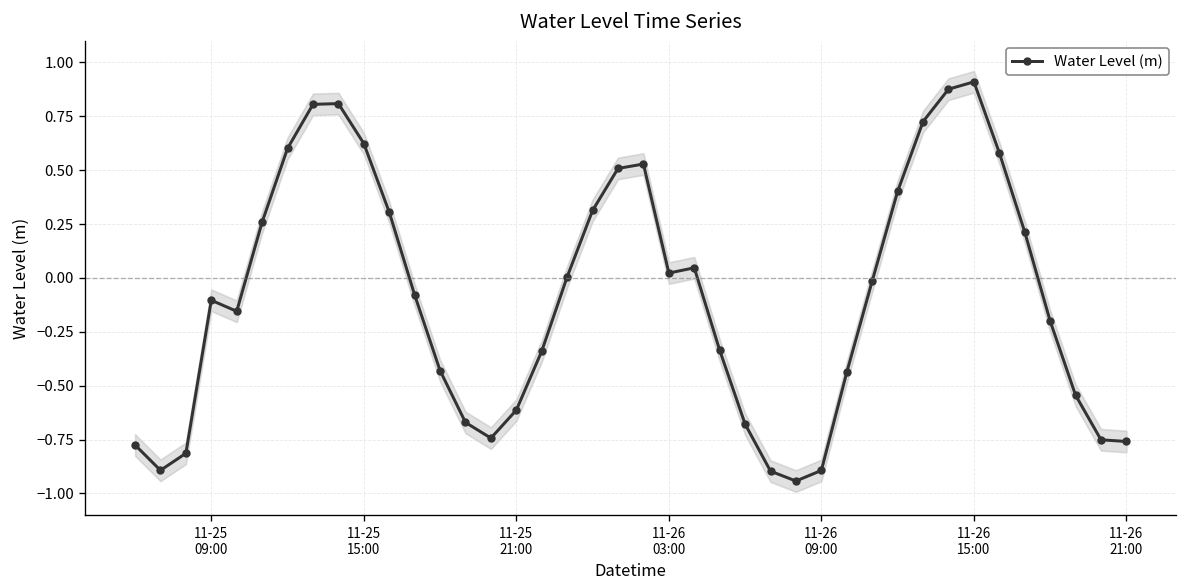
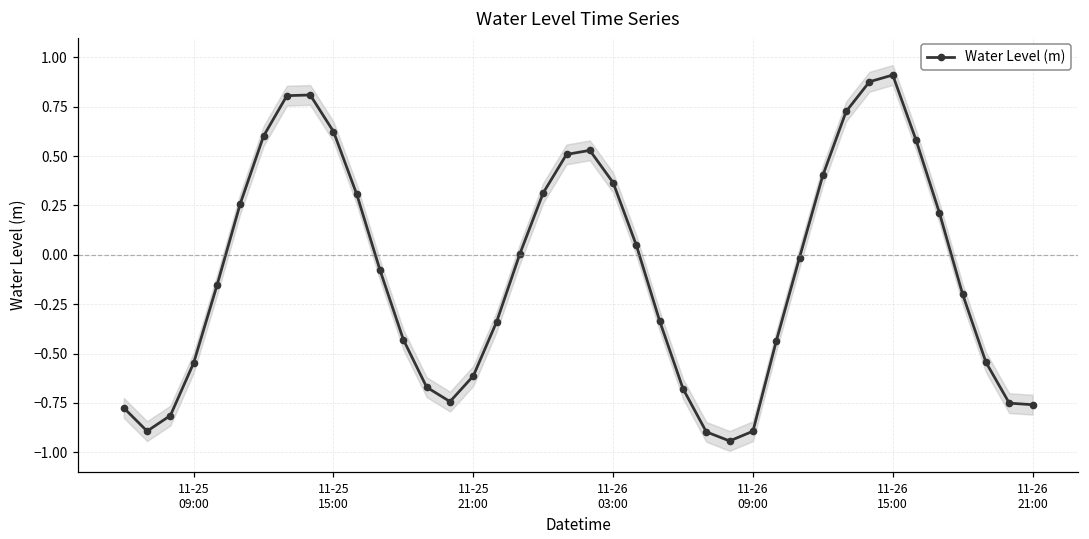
Water Level (m), 11-25 09:00: -0.10 -> -0.55
Water Level (m), 11-26 03:00: 0.02 -> 0.37
